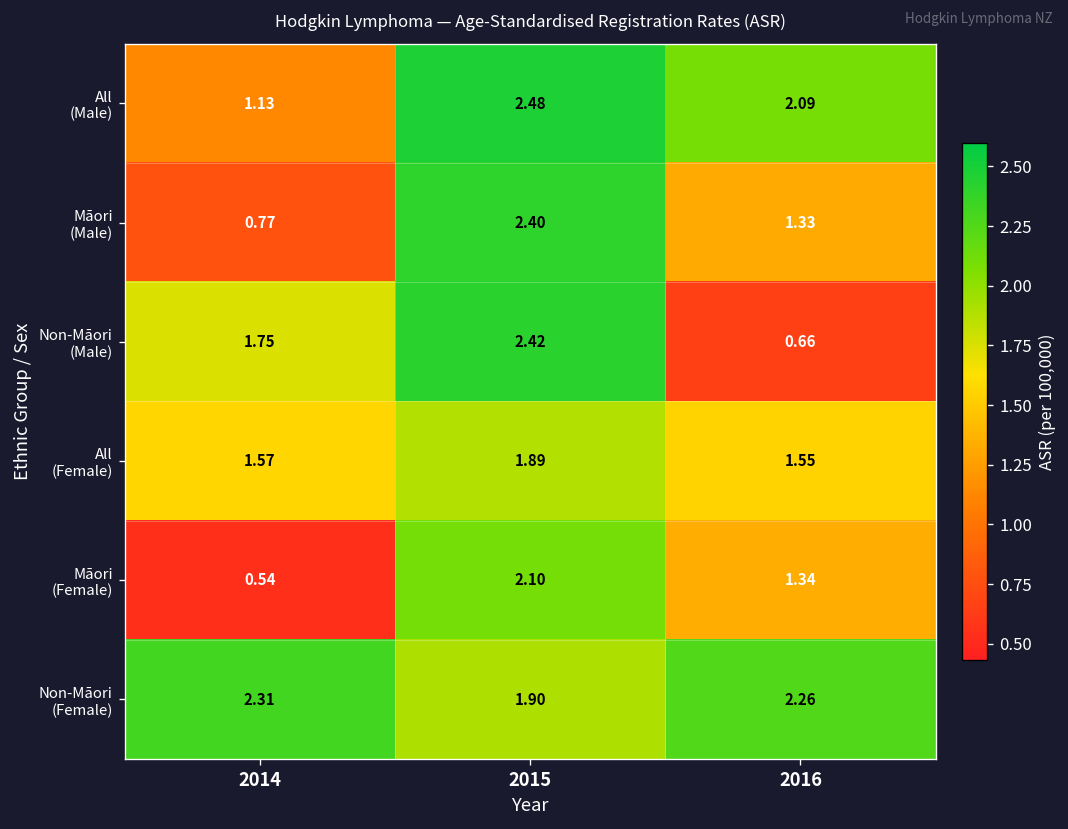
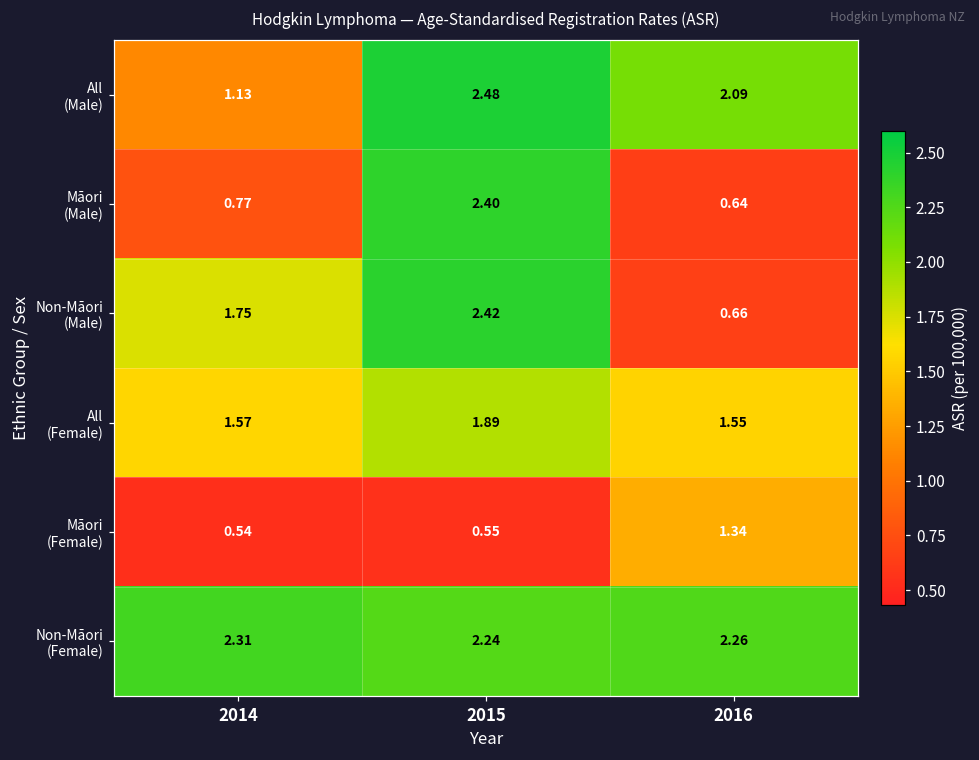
Māori (Male), 2016: 1.33 -> 0.64
Māori (Female), 2015: 2.10 -> 0.55
Non-Māori (Female), 2015: 1.90 -> 2.24
